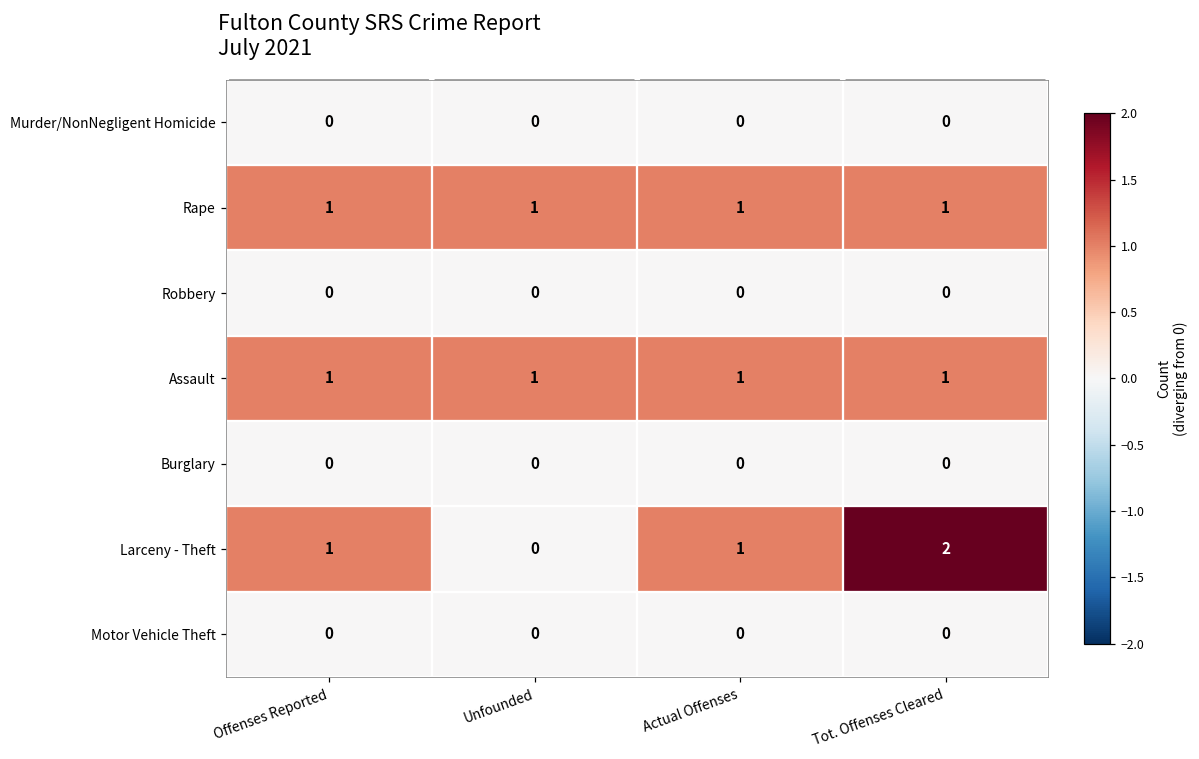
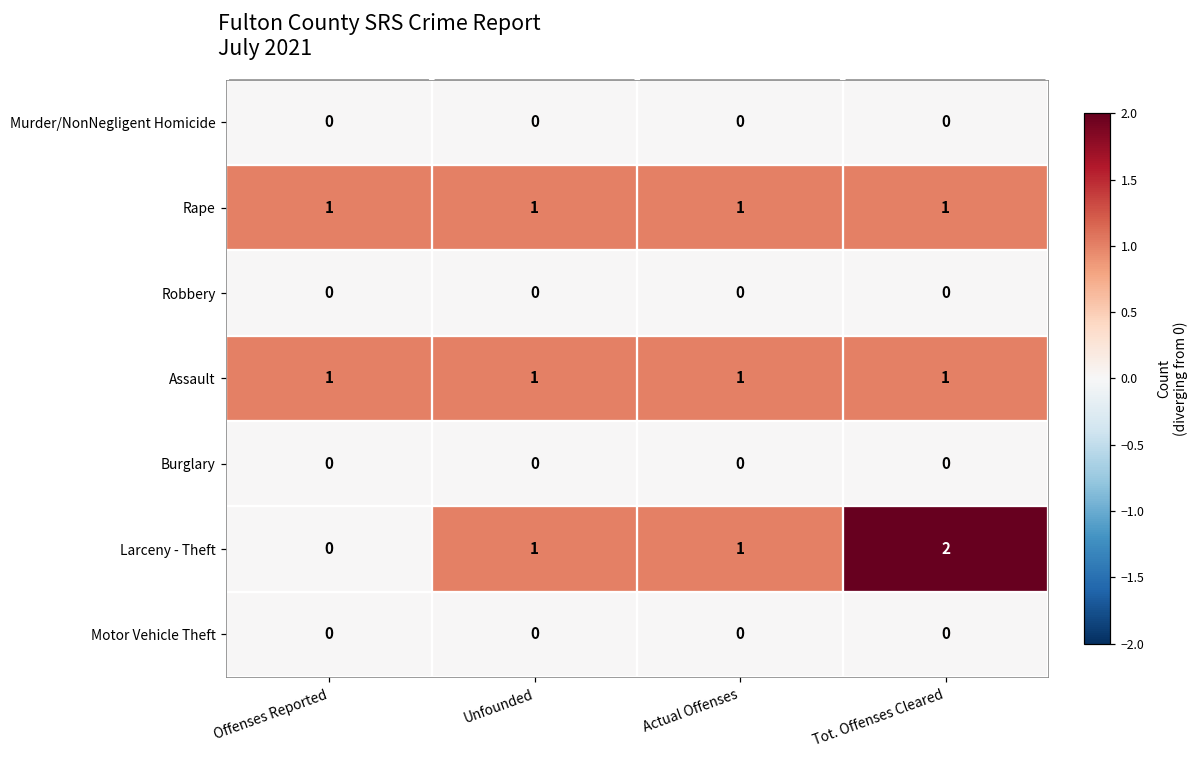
Larceny - Theft, Offenses Reported: 1 -> 0
Larceny - Theft, Unfounded: 0 -> 1
